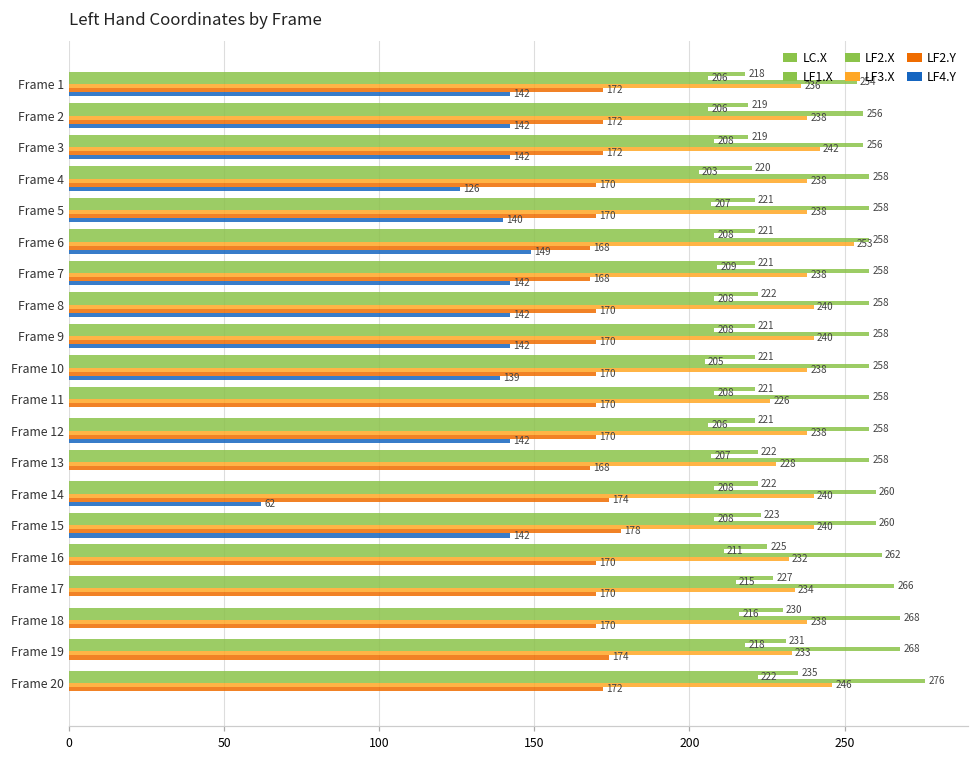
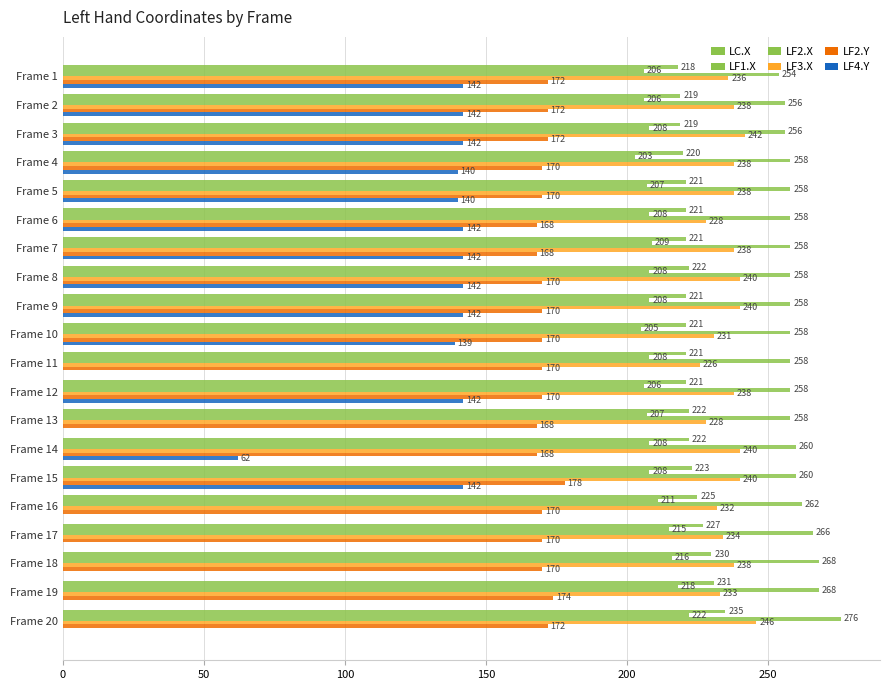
LF4.Y, Frame 4: 126 -> 140
LF3.X, Frame 6: 253 -> 228
LF4.Y, Frame 6: 149 -> 142
LF3.X, Frame 10: 238 -> 231
LF2.Y, Frame 14: 174 -> 168
